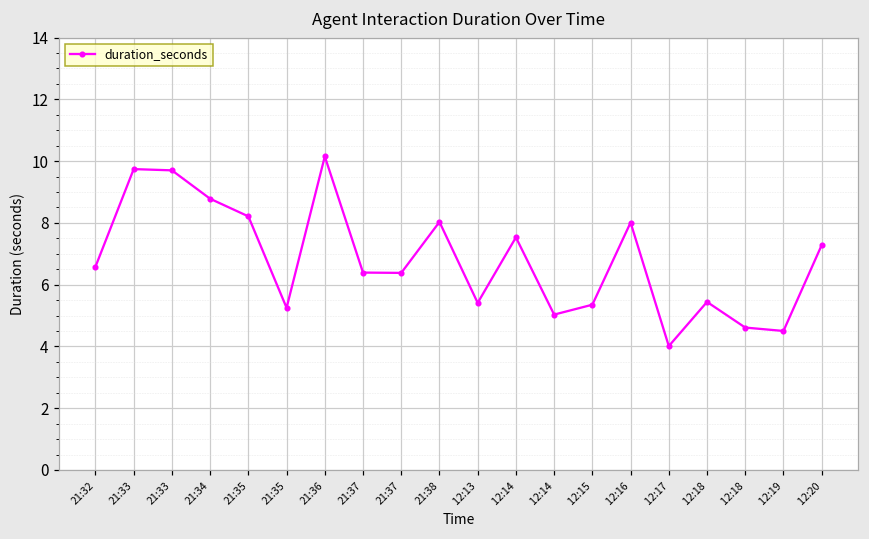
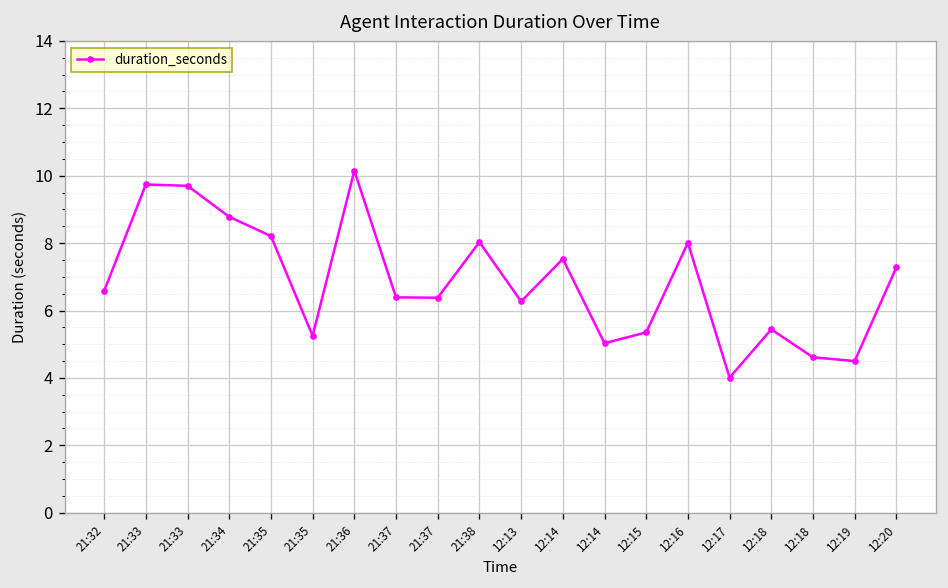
12:13: 5.4 -> 6.3
